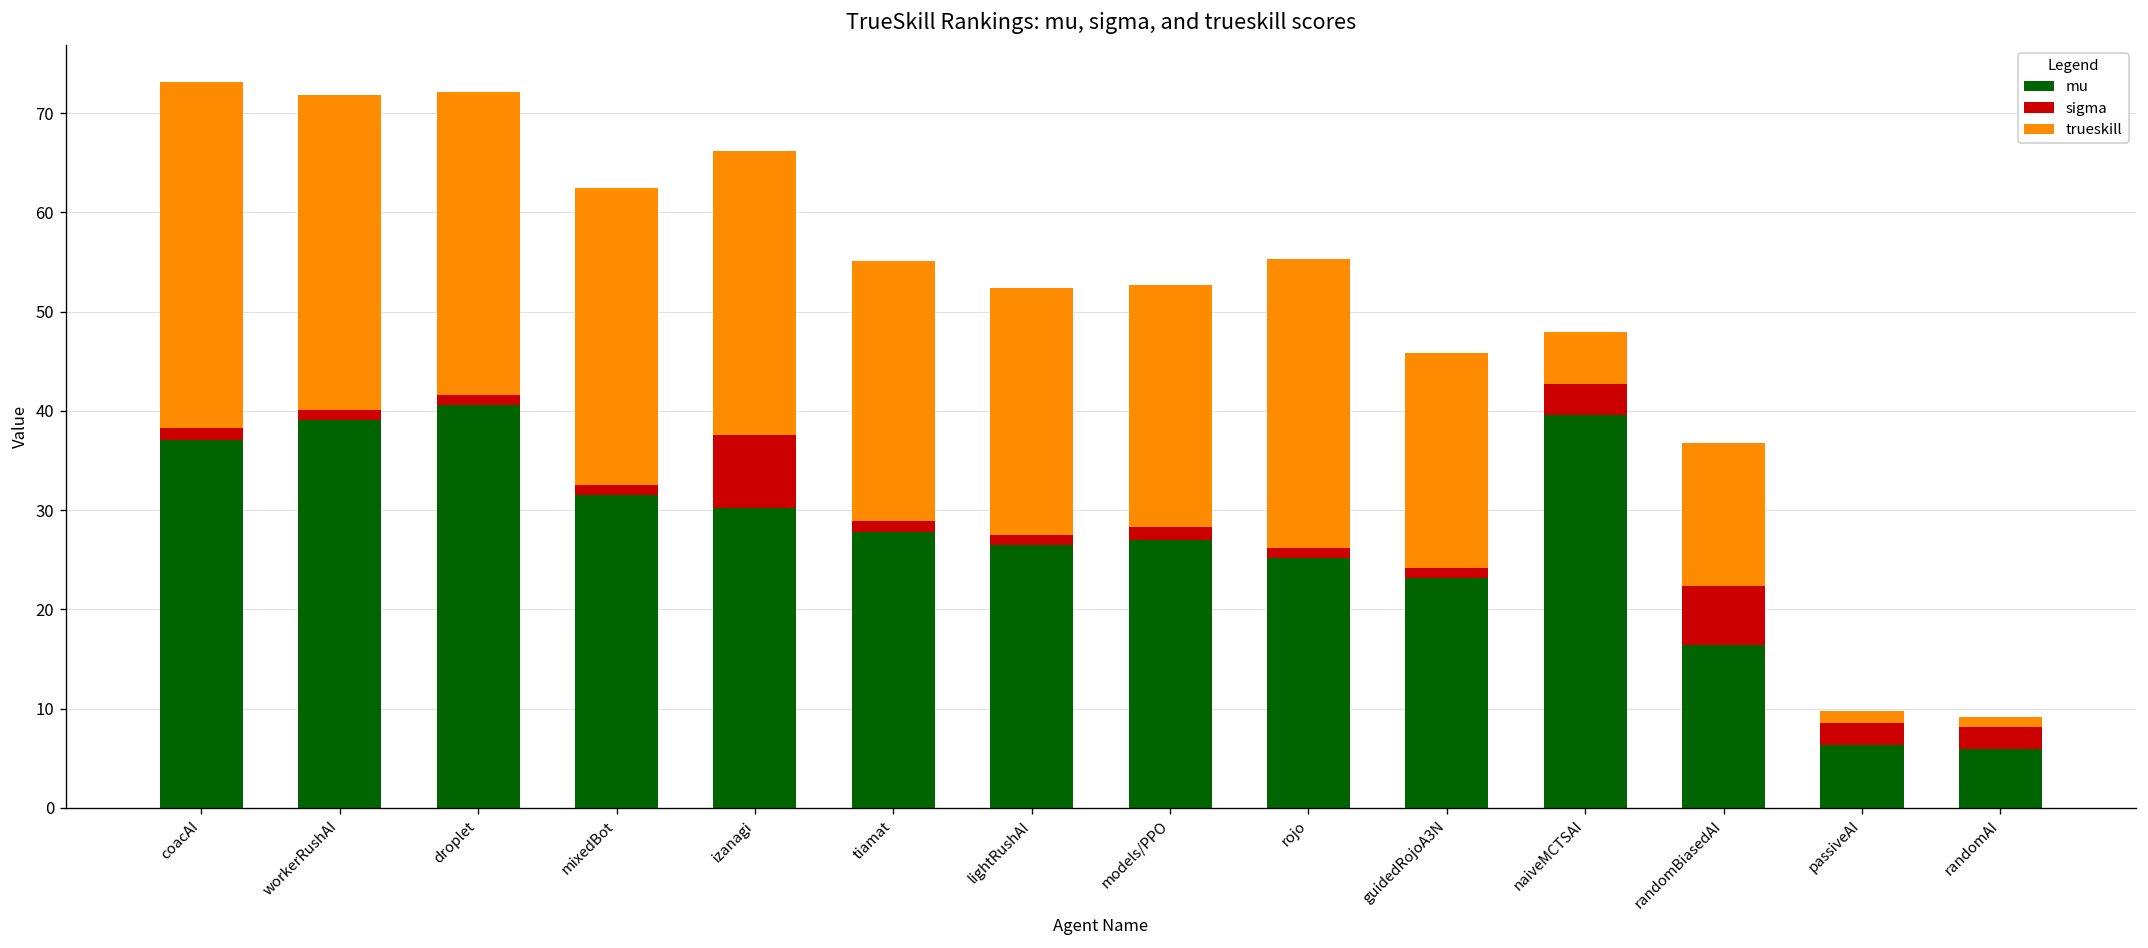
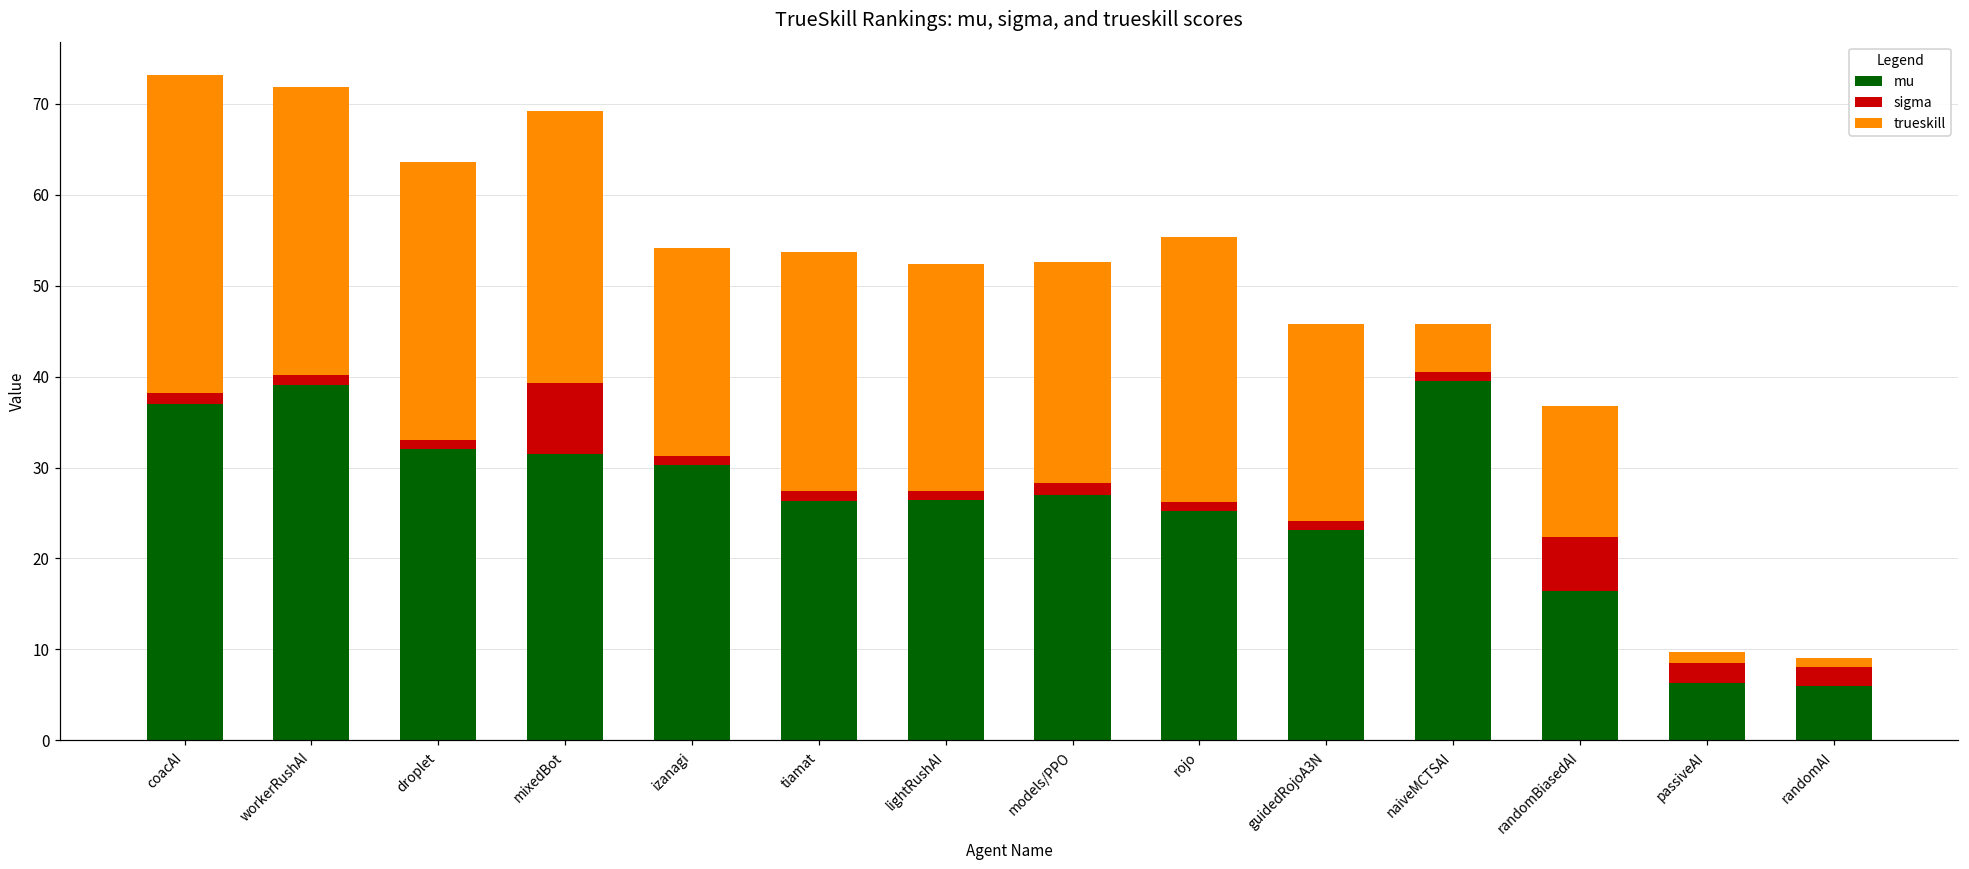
mu, droplet: 41 -> 32
sigma, mixedBot: 1 -> 8
sigma, izanagi: 7 -> 1
trueskill, izanagi: 29 -> 23
mu, tiamat: 28 -> 26
sigma, naiveMCTSAI: 3 -> 1
